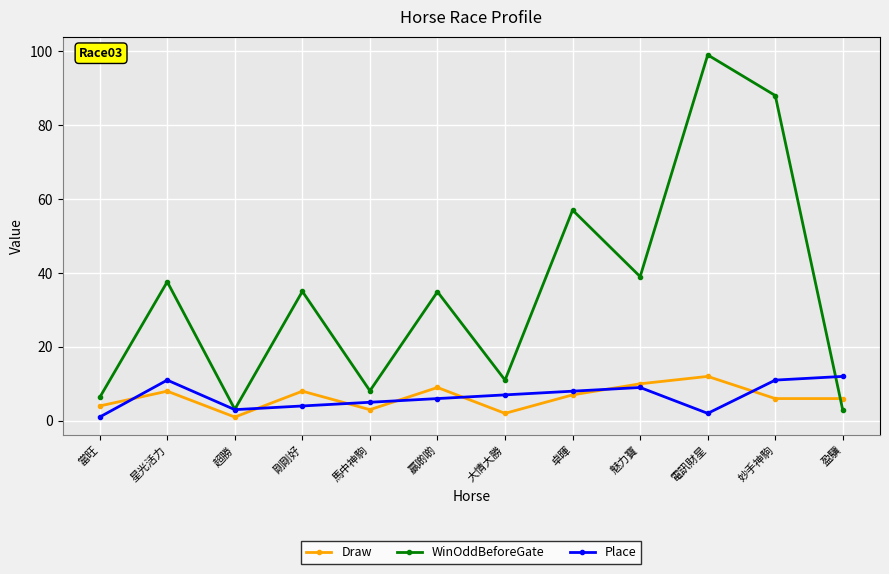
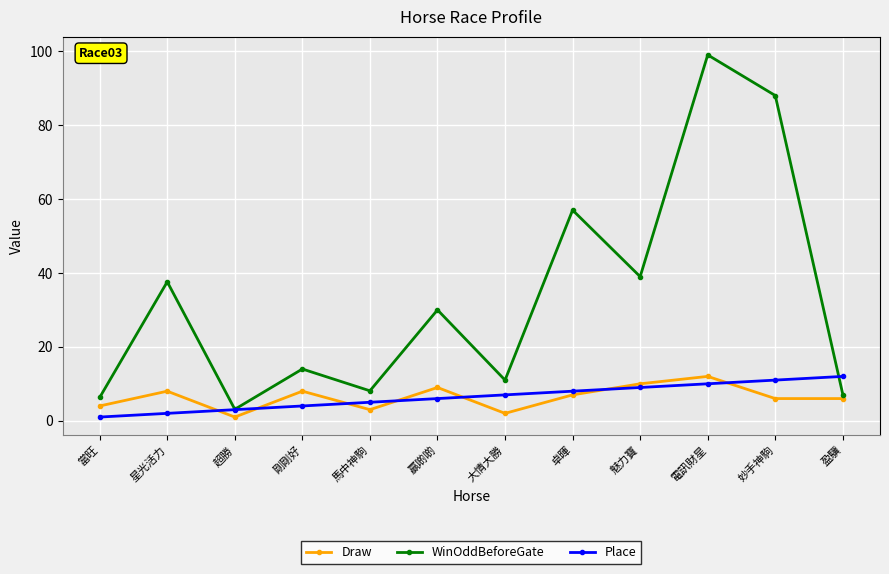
Place, 星光活力: 11 -> 2
WinOddBeforeGate, 剛剛好: 35 -> 14
WinOddBeforeGate, 贏啲啲: 35 -> 30
Place, 電訊財星: 2 -> 10
WinOddBeforeGate, 盈驥: 3 -> 7
